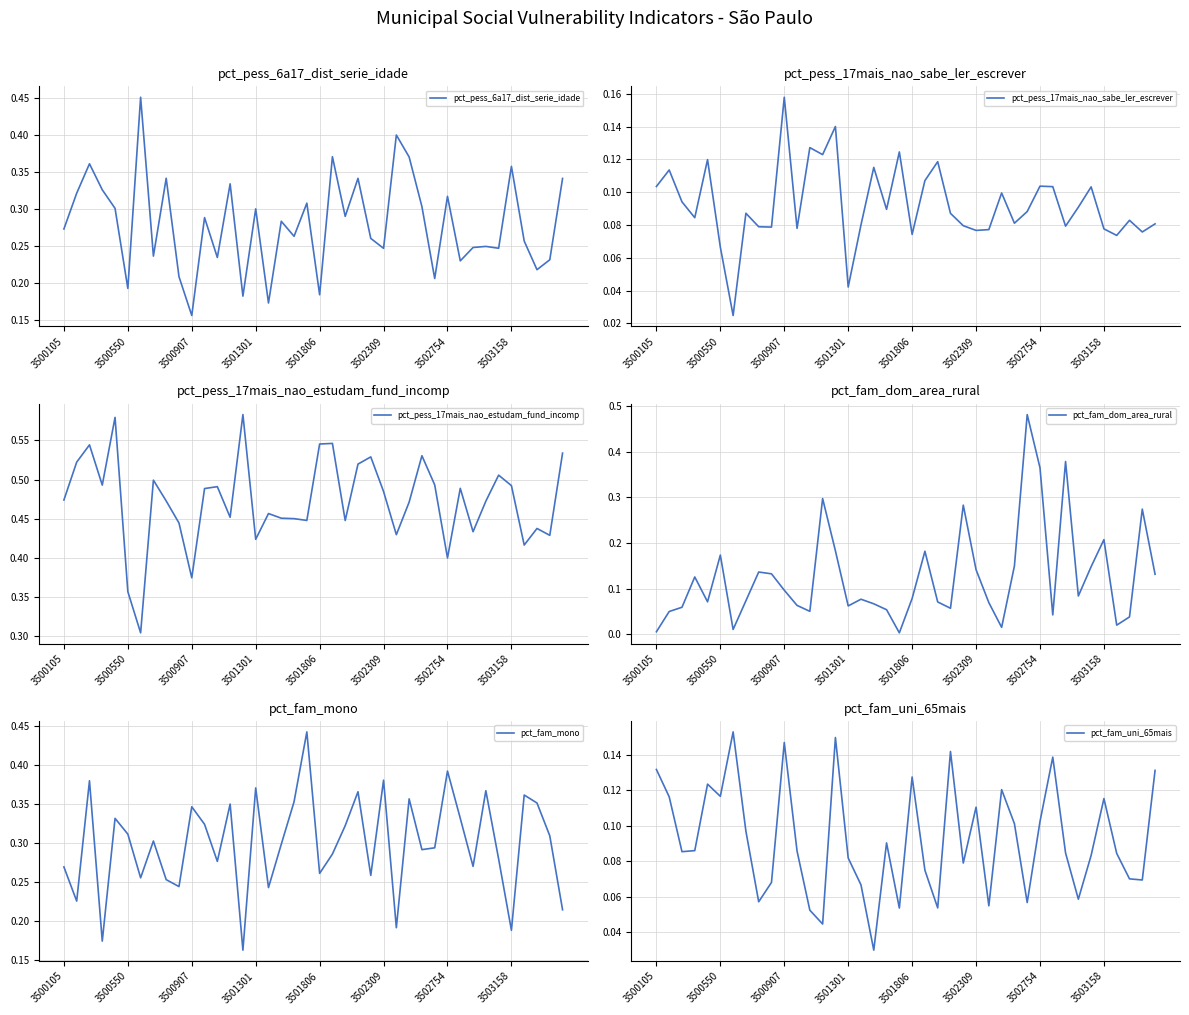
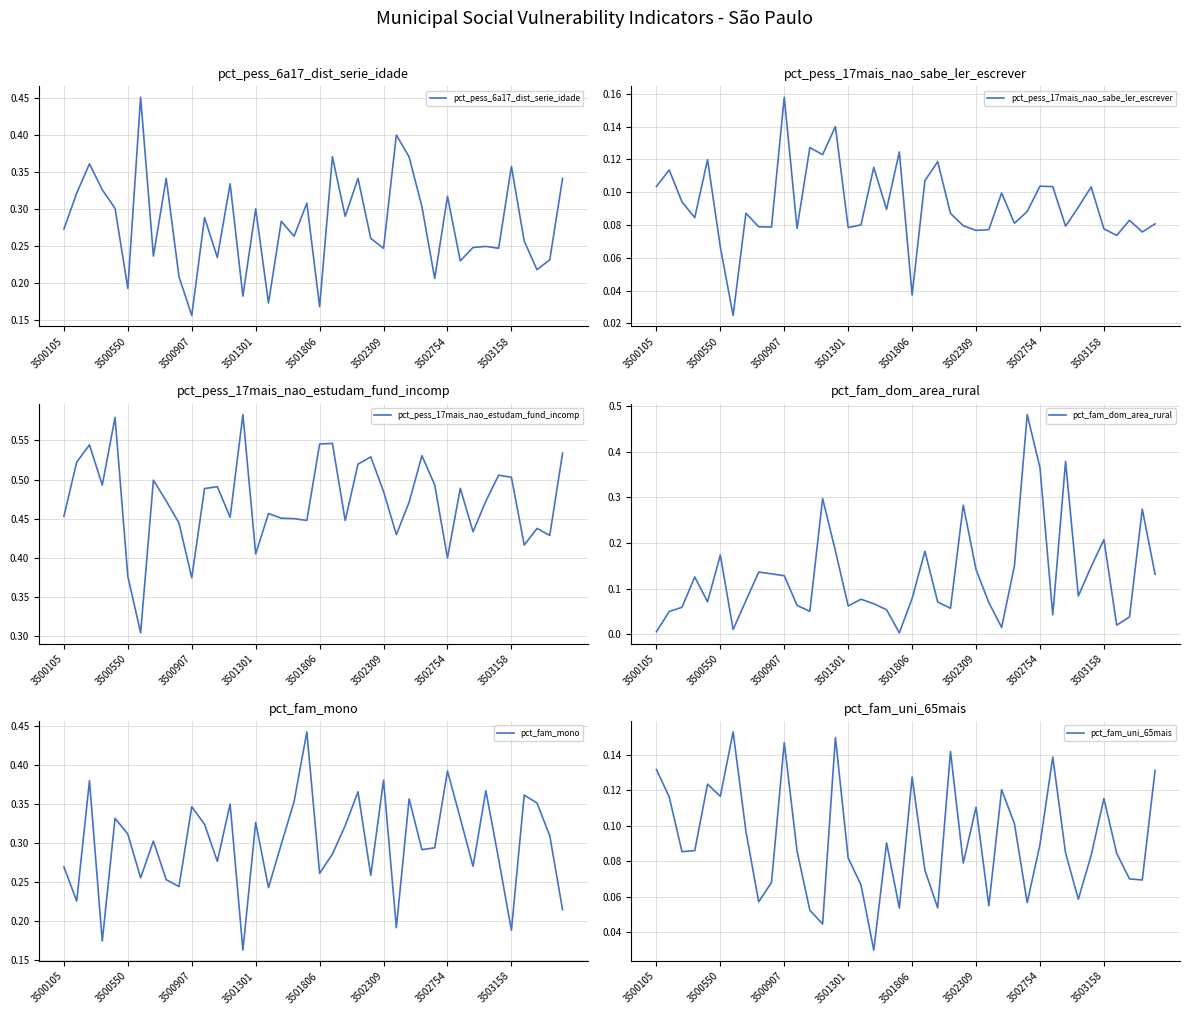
pct_pess_6a17_dist_serie_idade, 3501806: 0.18 -> 0.17
pct_pess_17mais_nao_sabe_ler_escrever, 3501301: 0.042 -> 0.078
pct_pess_17mais_nao_sabe_ler_escrever, 3501806: 0.074 -> 0.037
pct_pess_17mais_nao_estudam_fund_incomp, 3500105: 0.47 -> 0.45
pct_pess_17mais_nao_estudam_fund_incomp, 3500550: 0.36 -> 0.38
pct_pess_17mais_nao_estudam_fund_incomp, 3501301: 0.42 -> 0.41
pct_pess_17mais_nao_estudam_fund_incomp, 3503158: 0.49 -> 0.50
pct_fam_dom_area_rural, 3500907: 0.10 -> 0.13
pct_fam_mono, 3501301: 0.37 -> 0.33
pct_fam_uni_65mais, 3502754: 0.102 -> 0.089
